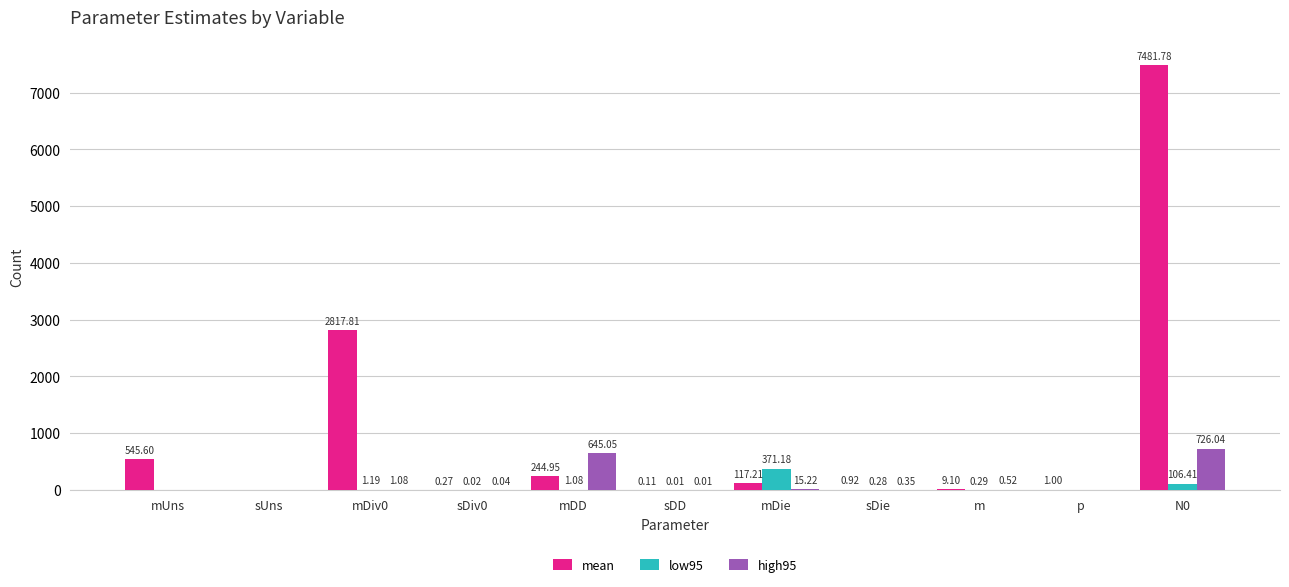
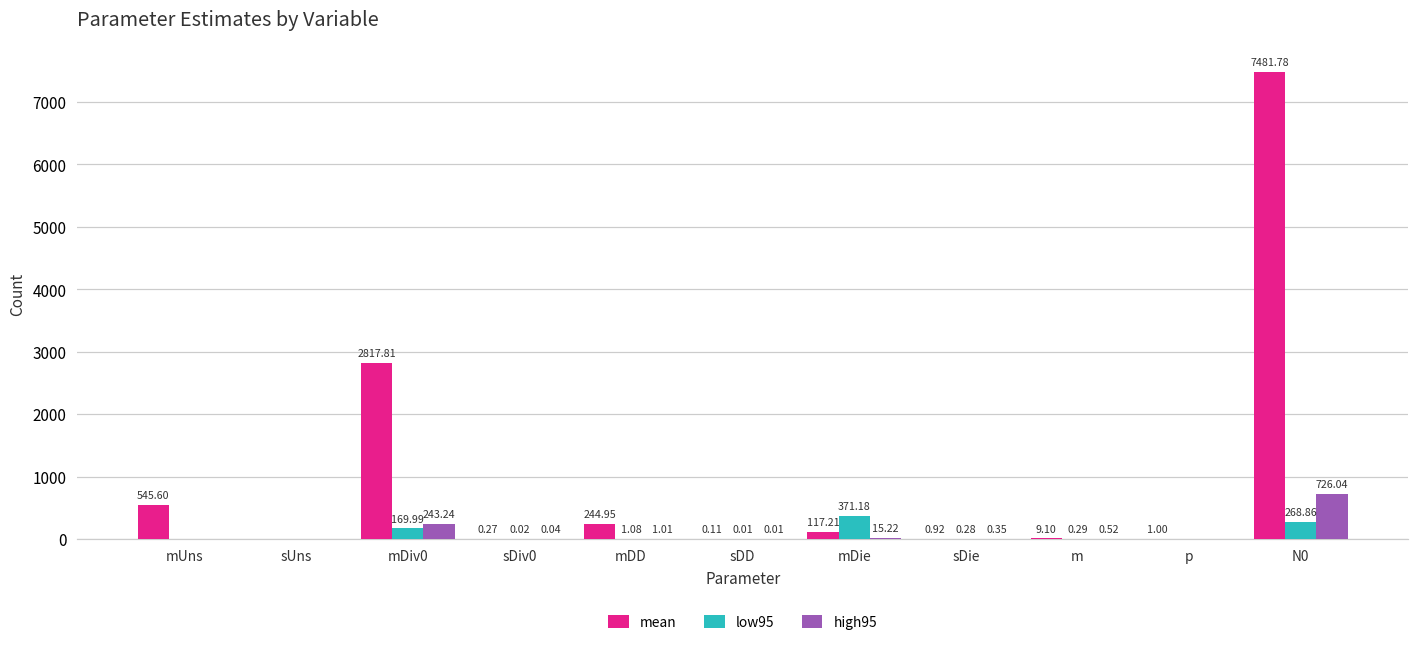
low95, mDiv0: 1.19 -> 169.99
high95, mDiv0: 1.08 -> 243.24
high95, mDD: 645.05 -> 1.01
low95, N0: 106.41 -> 268.86
